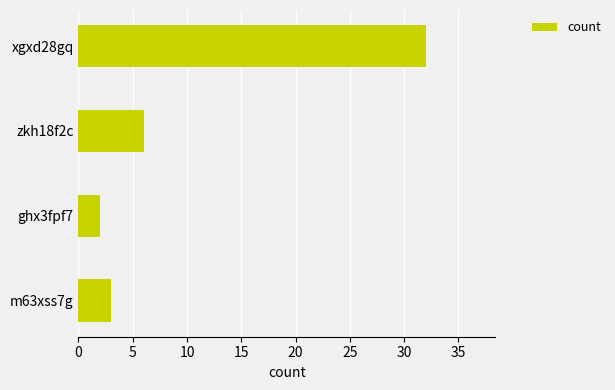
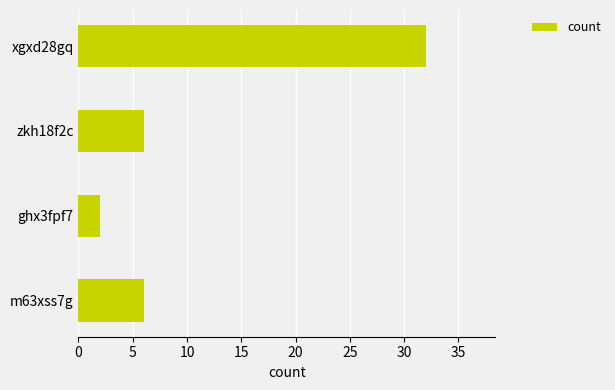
m63xss7g: 3 -> 6
